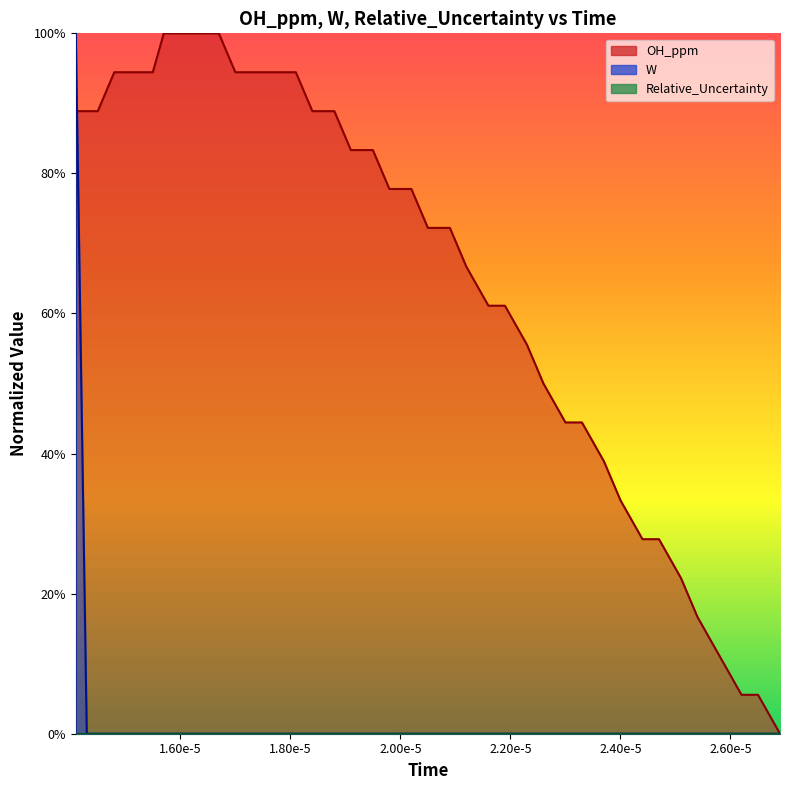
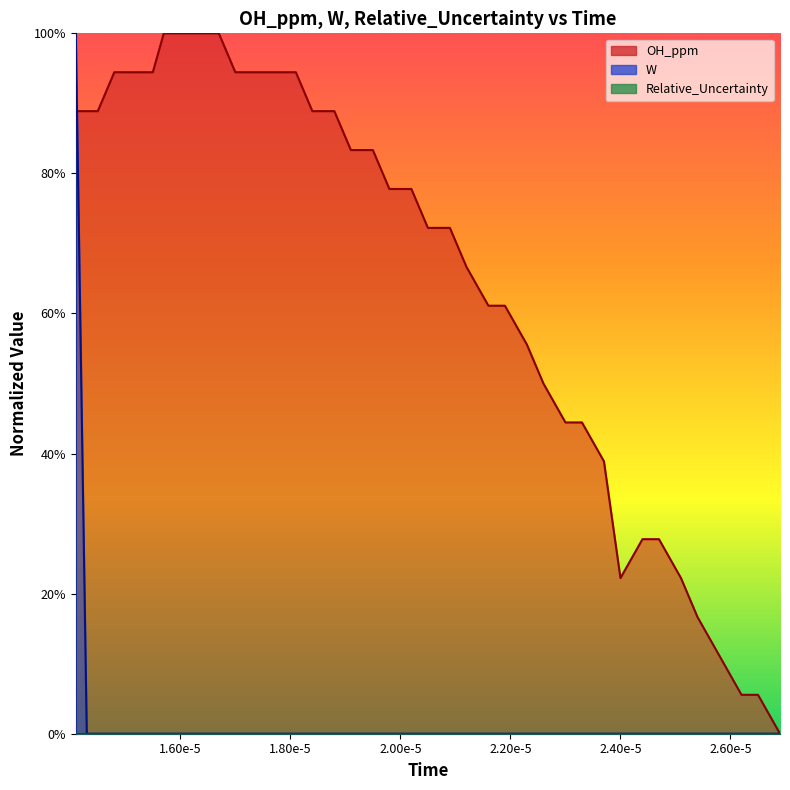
OH_ppm, 2.40e-5: 33% -> 22%
